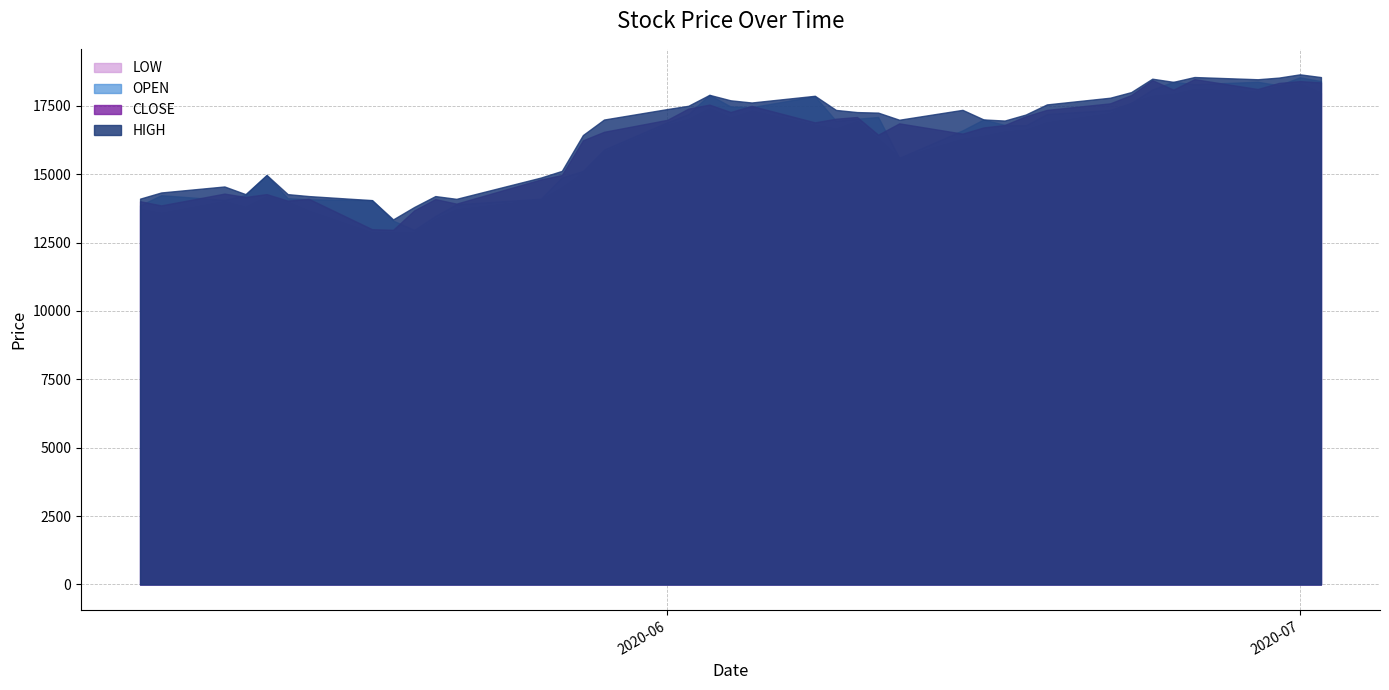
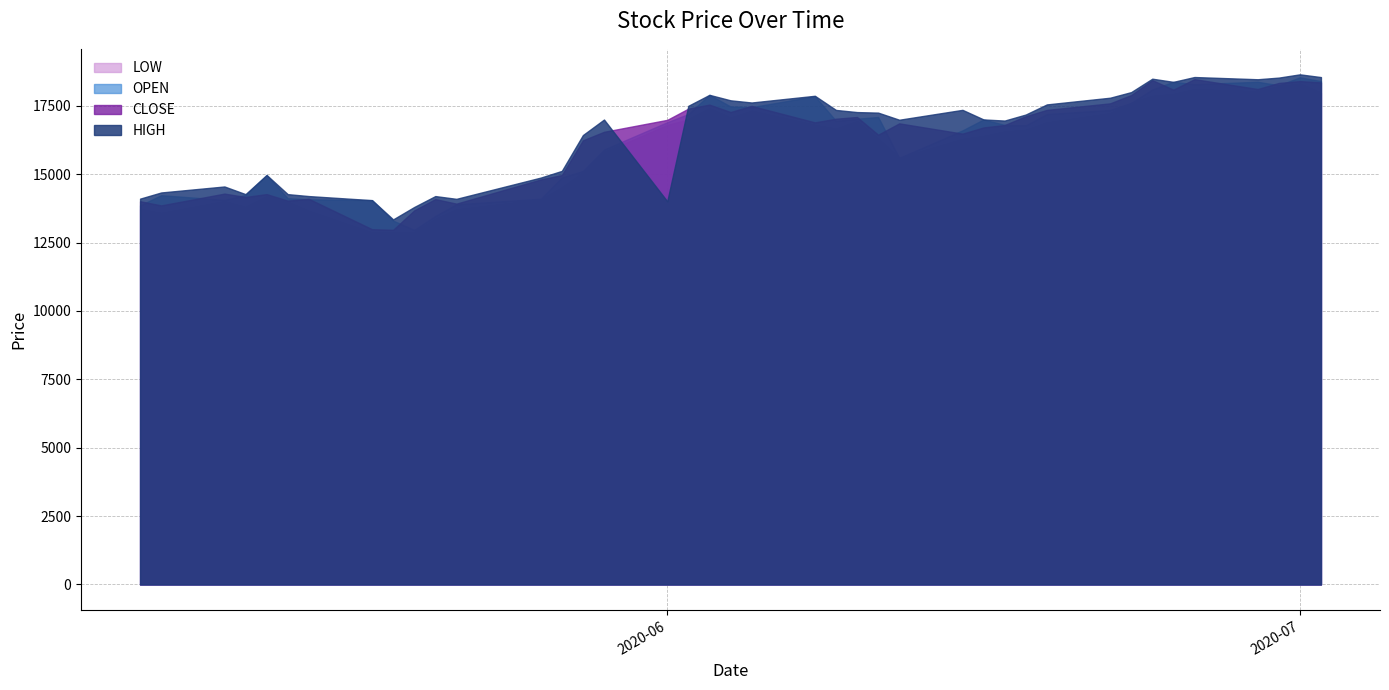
HIGH, 2020-06: 17400 -> 14000
